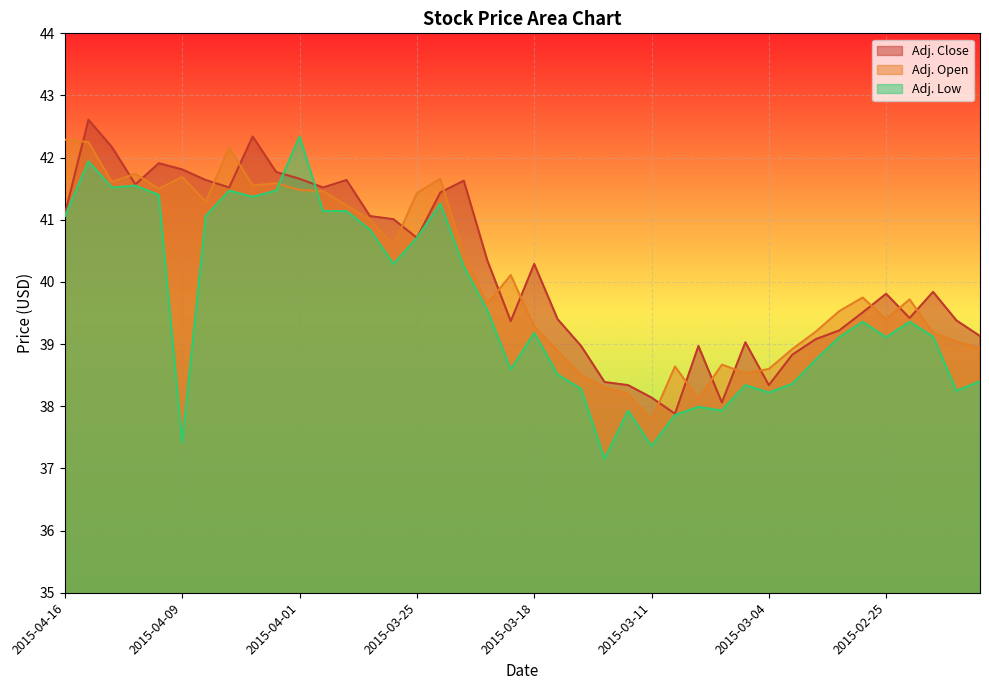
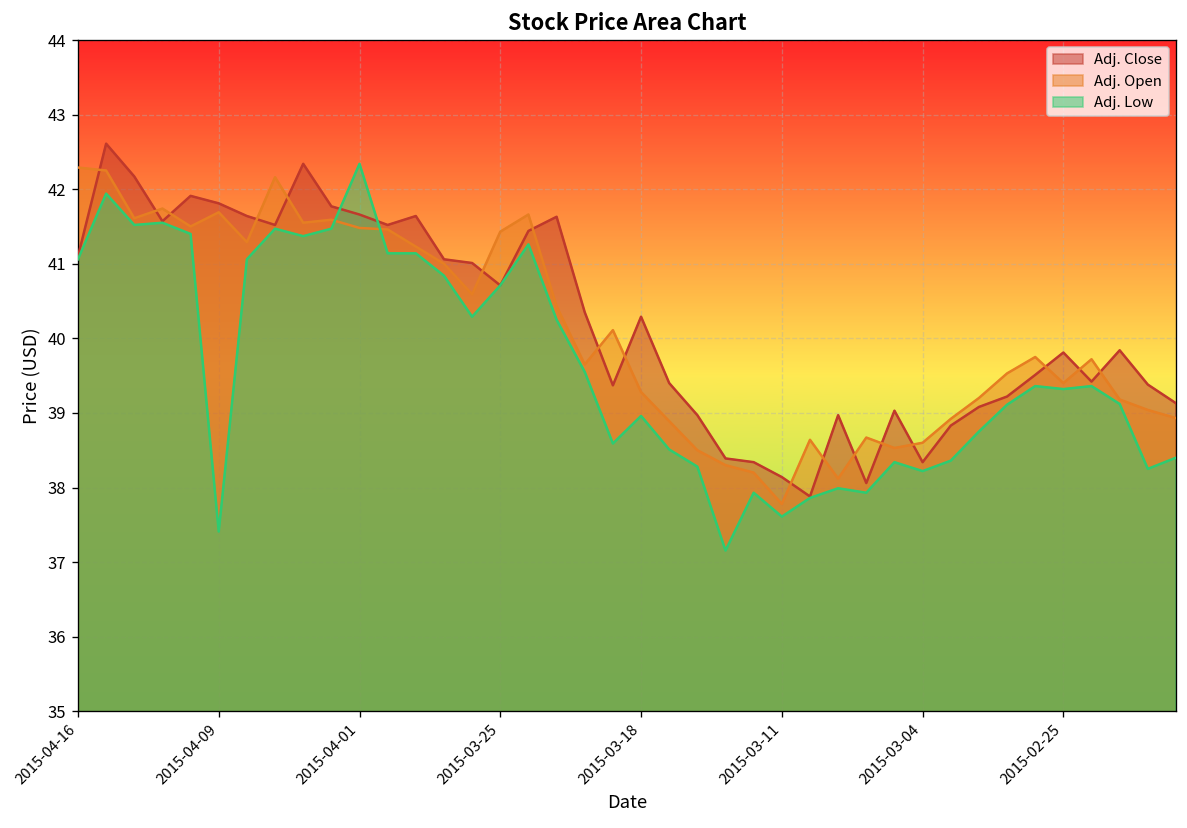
Adj. Low, 2015-03-18: 39.2 -> 39.0
Adj. Low, 2015-03-11: 37.4 -> 37.6
Adj. Low, 2015-02-25: 39.1 -> 39.3
